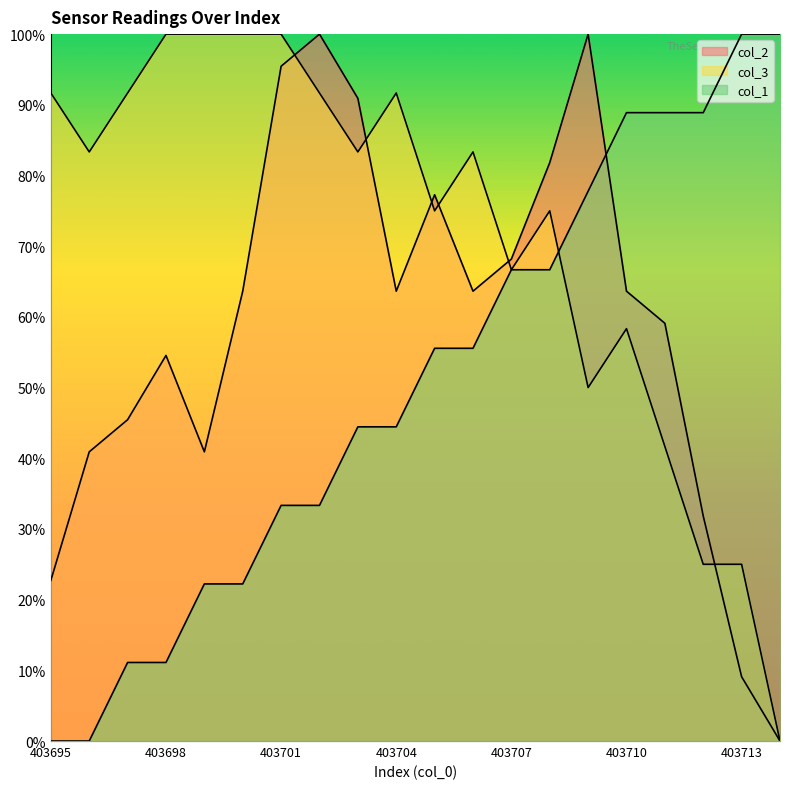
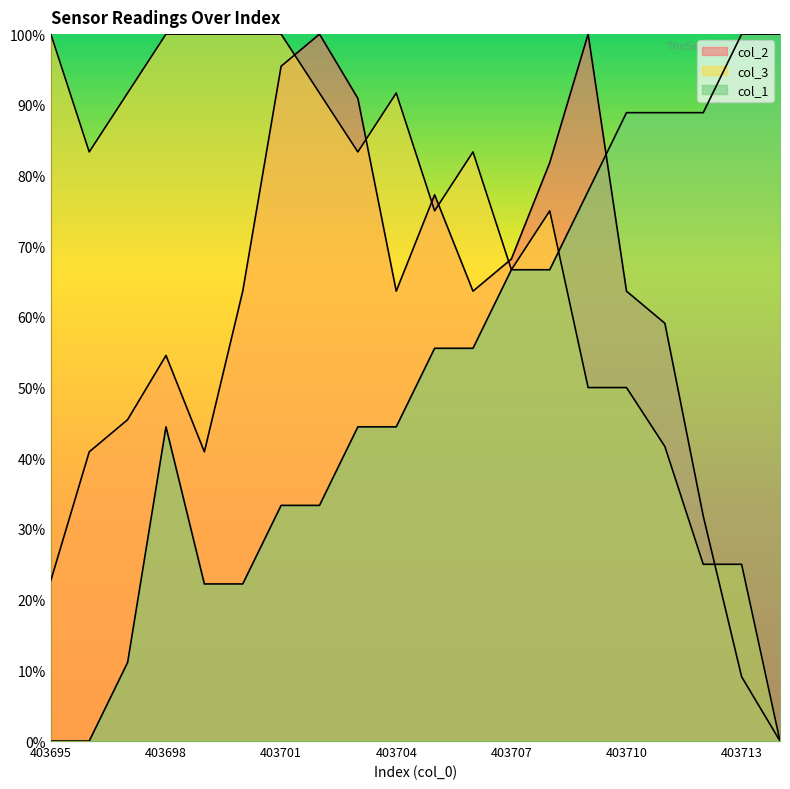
col_3, 403695: 92% -> 100%
col_1, 403698: 11% -> 44%
col_3, 403710: 58% -> 50%
